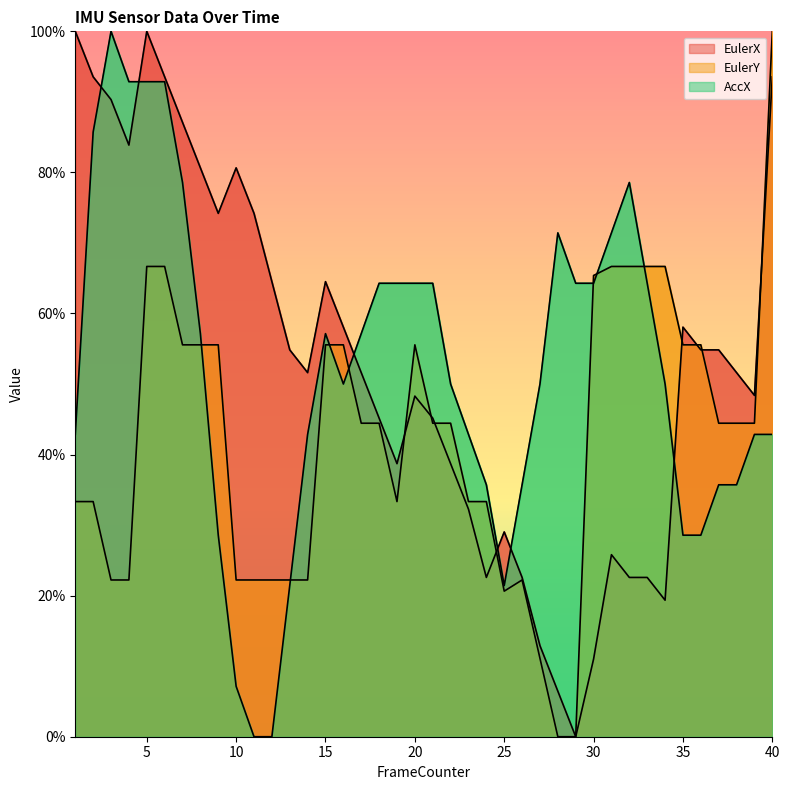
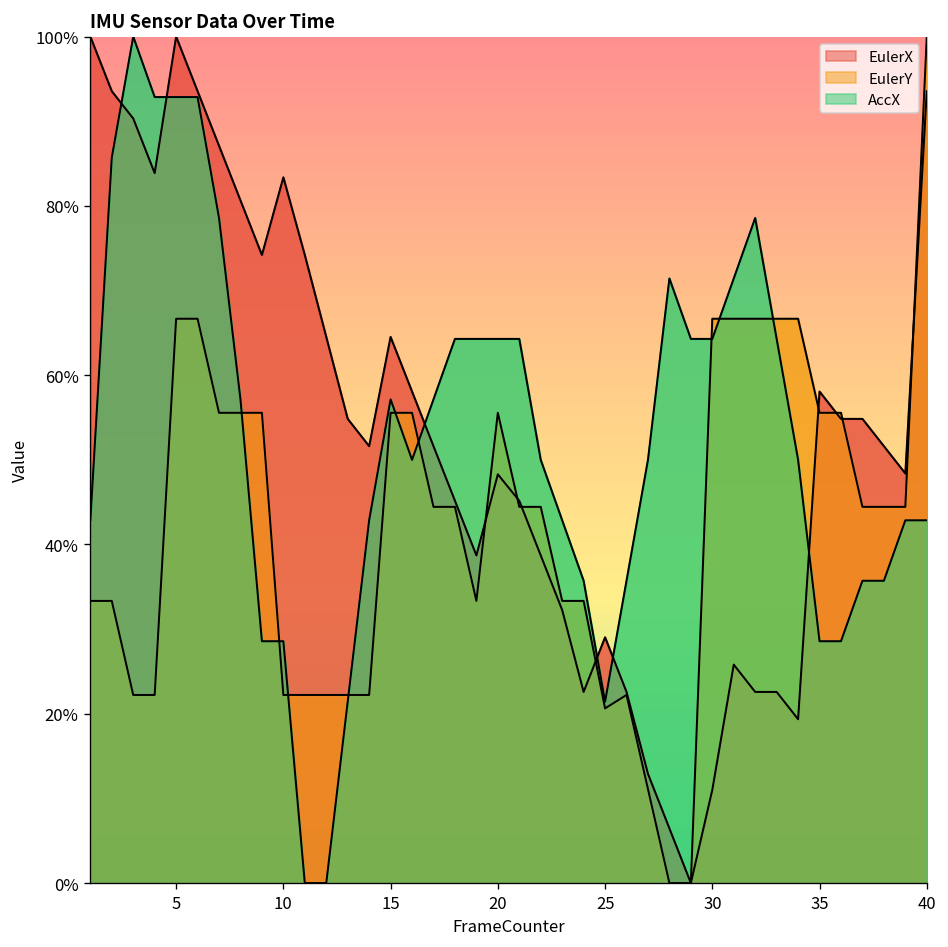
EulerX, 10: 81% -> 83%
AccX, 10: 7% -> 29%
EulerY, 30: 65% -> 67%
